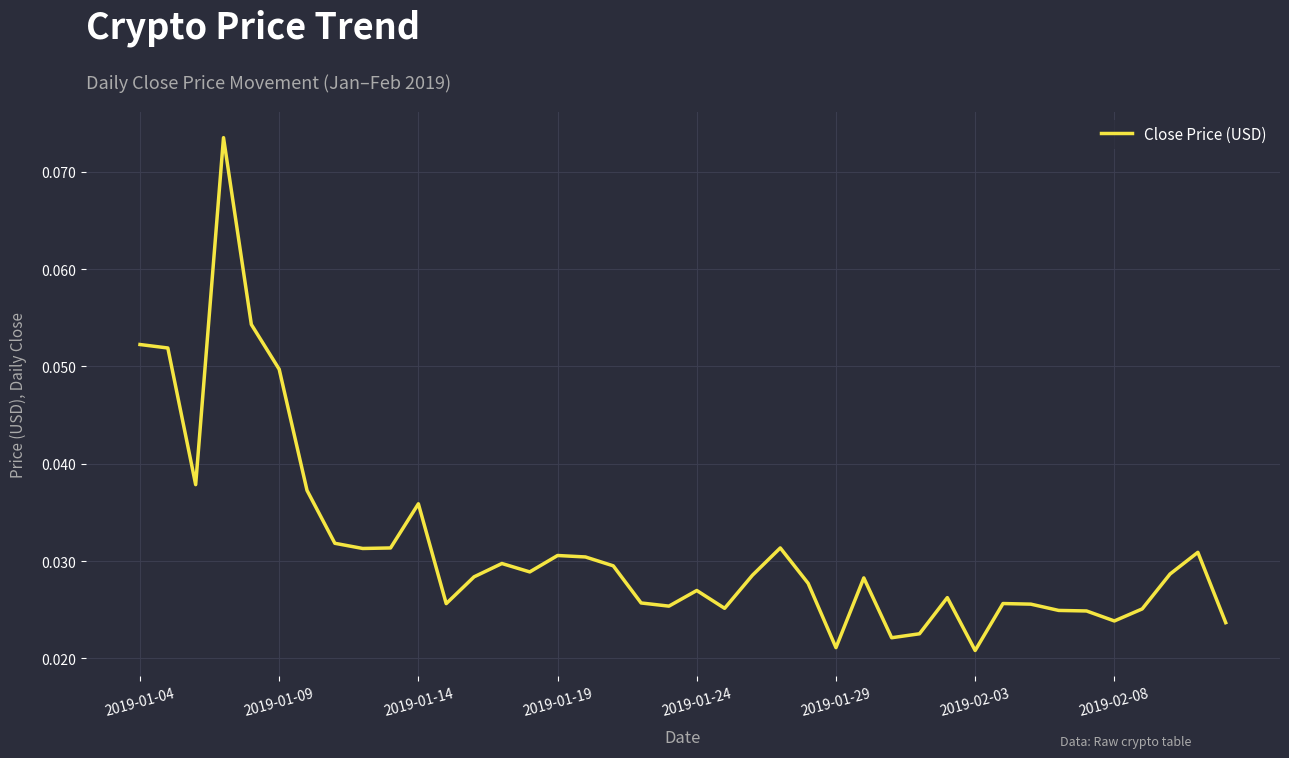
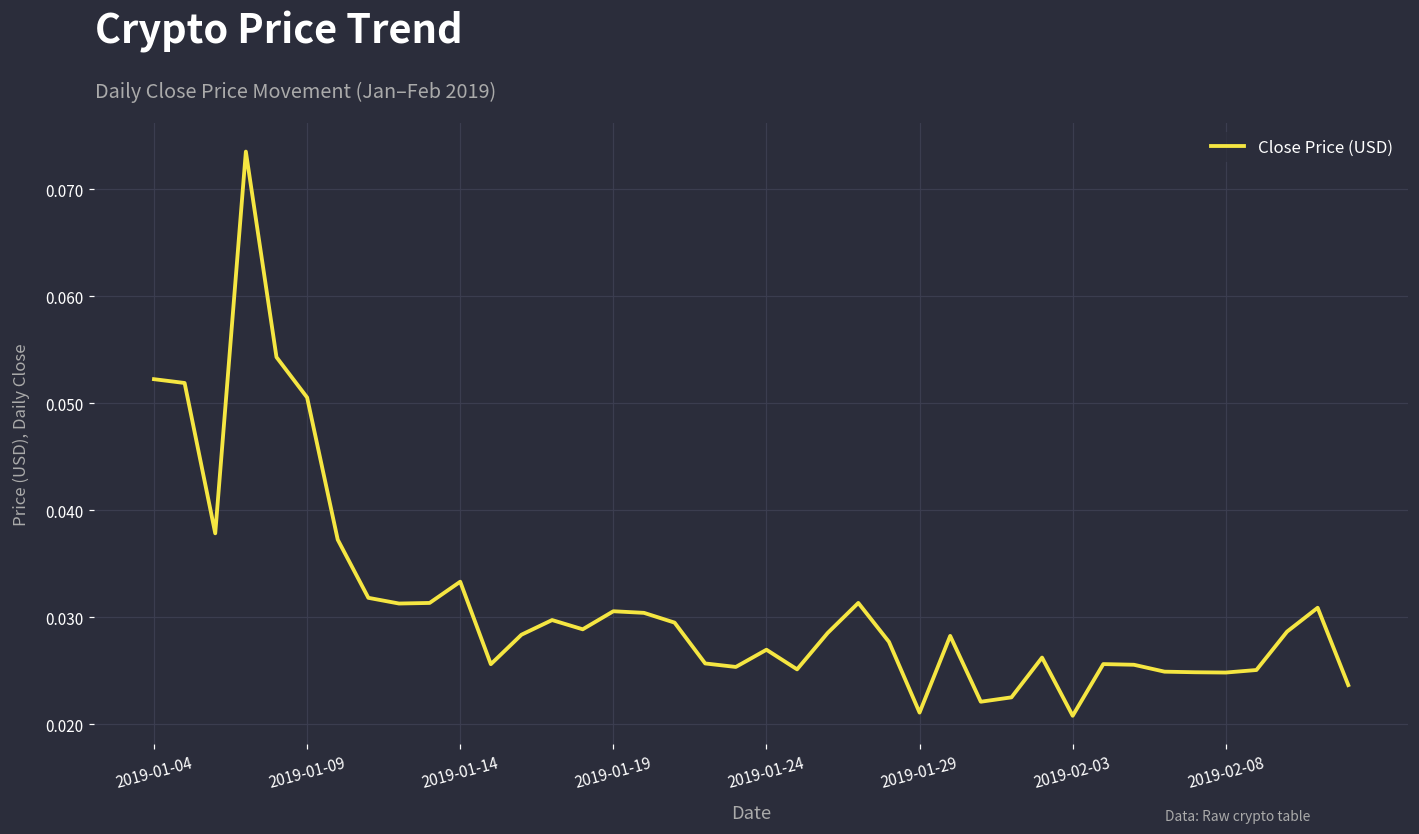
2019-01-09: 0.050 -> 0.051
2019-01-14: 0.036 -> 0.033
2019-02-08: 0.024 -> 0.025
